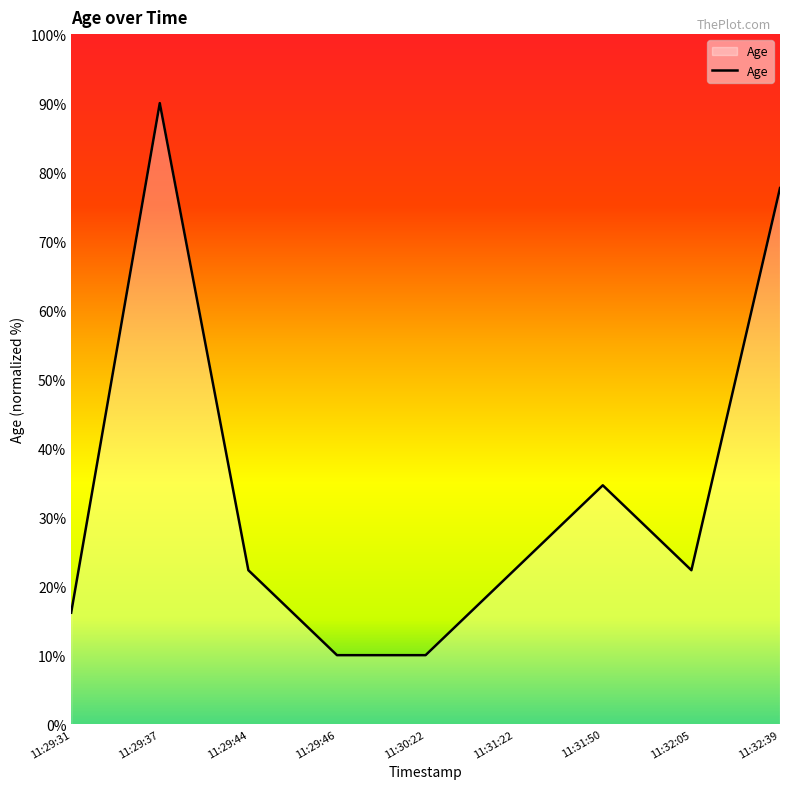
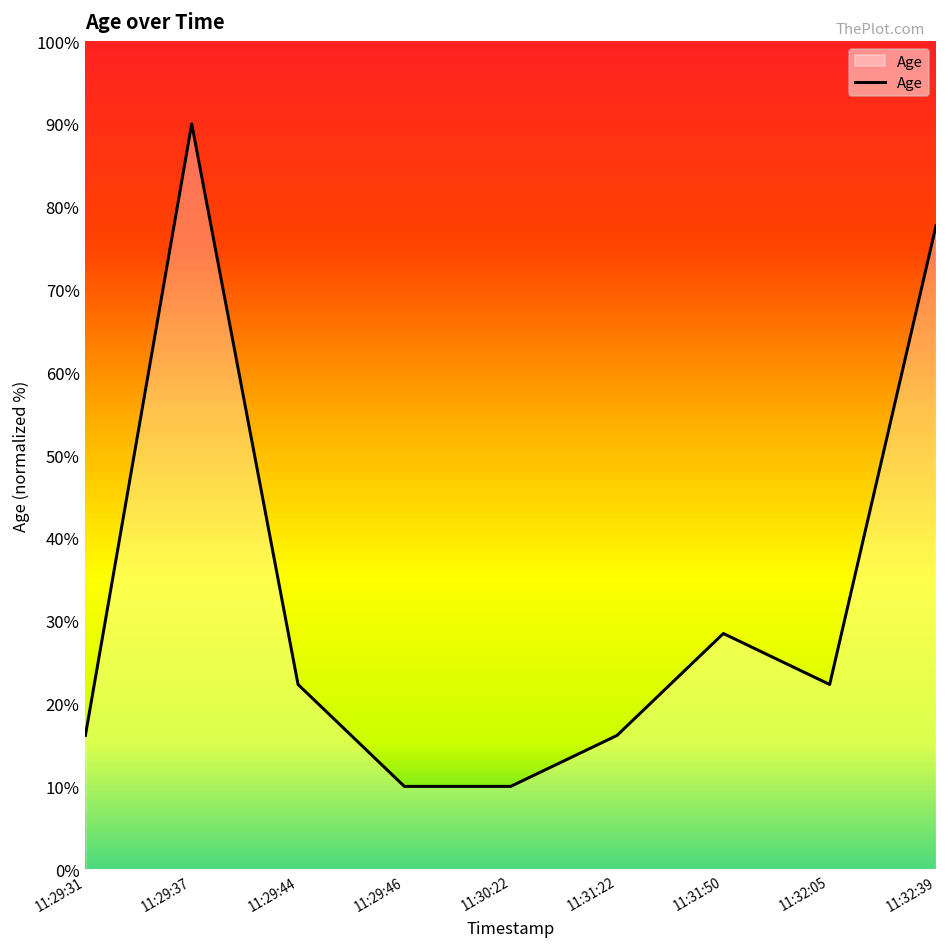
11:31:22: 22% -> 16%
11:31:50: 35% -> 28%
